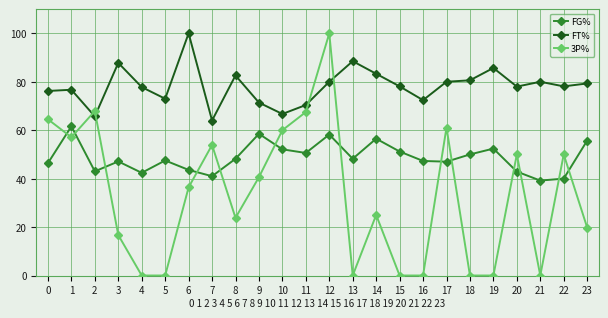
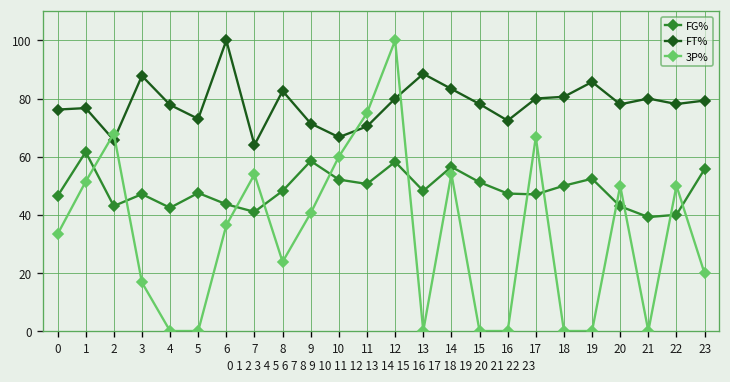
3P%, 0: 65 -> 33
3P%, 1: 57 -> 51
3P%, 11: 68 -> 75
3P%, 14: 25 -> 54
3P%, 17: 61 -> 67
